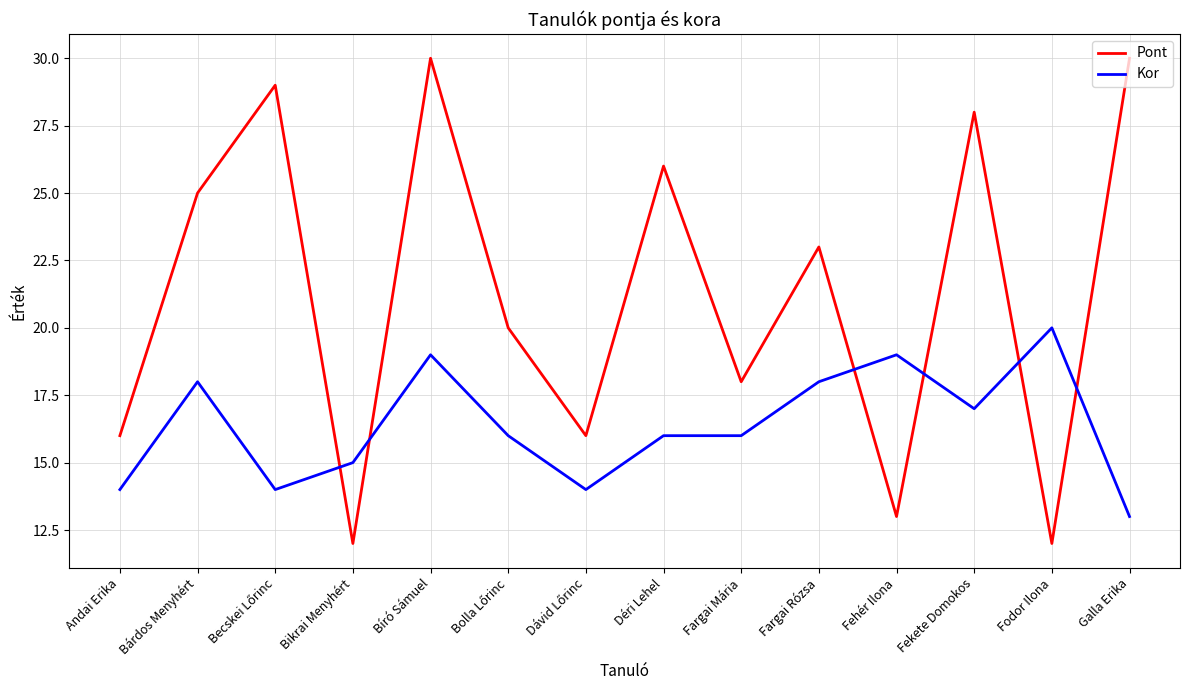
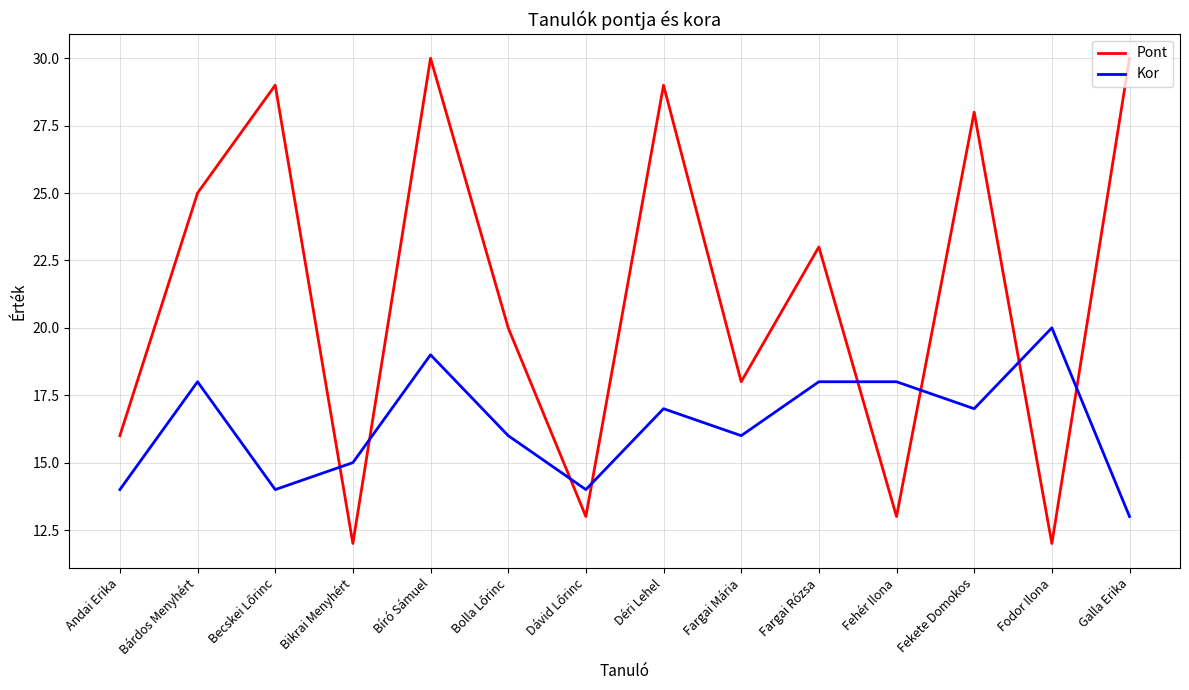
Pont, Dávid Lőrinc: 16 -> 13
Pont, Déri Lehel: 26 -> 29
Kor, Déri Lehel: 16 -> 17
Kor, Fehér Ilona: 19 -> 18
